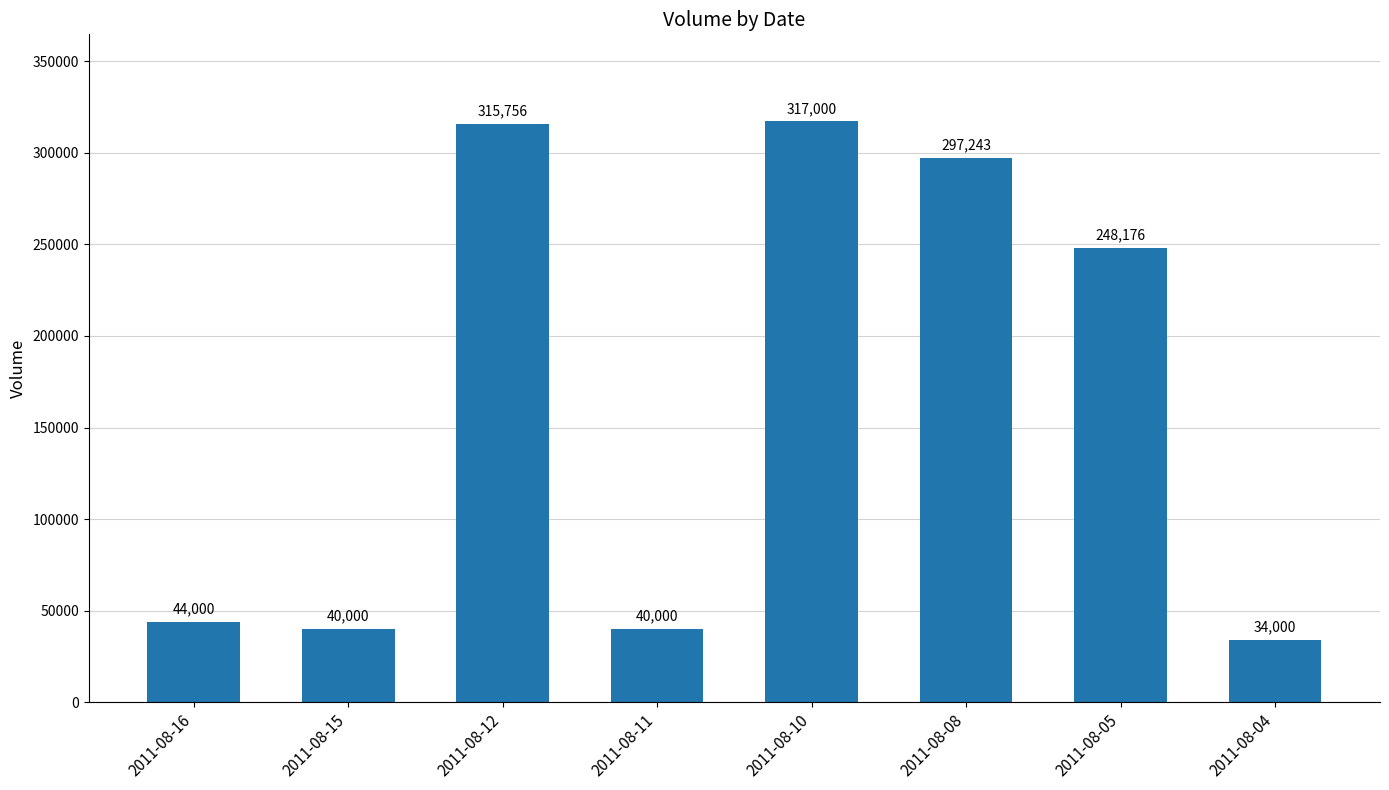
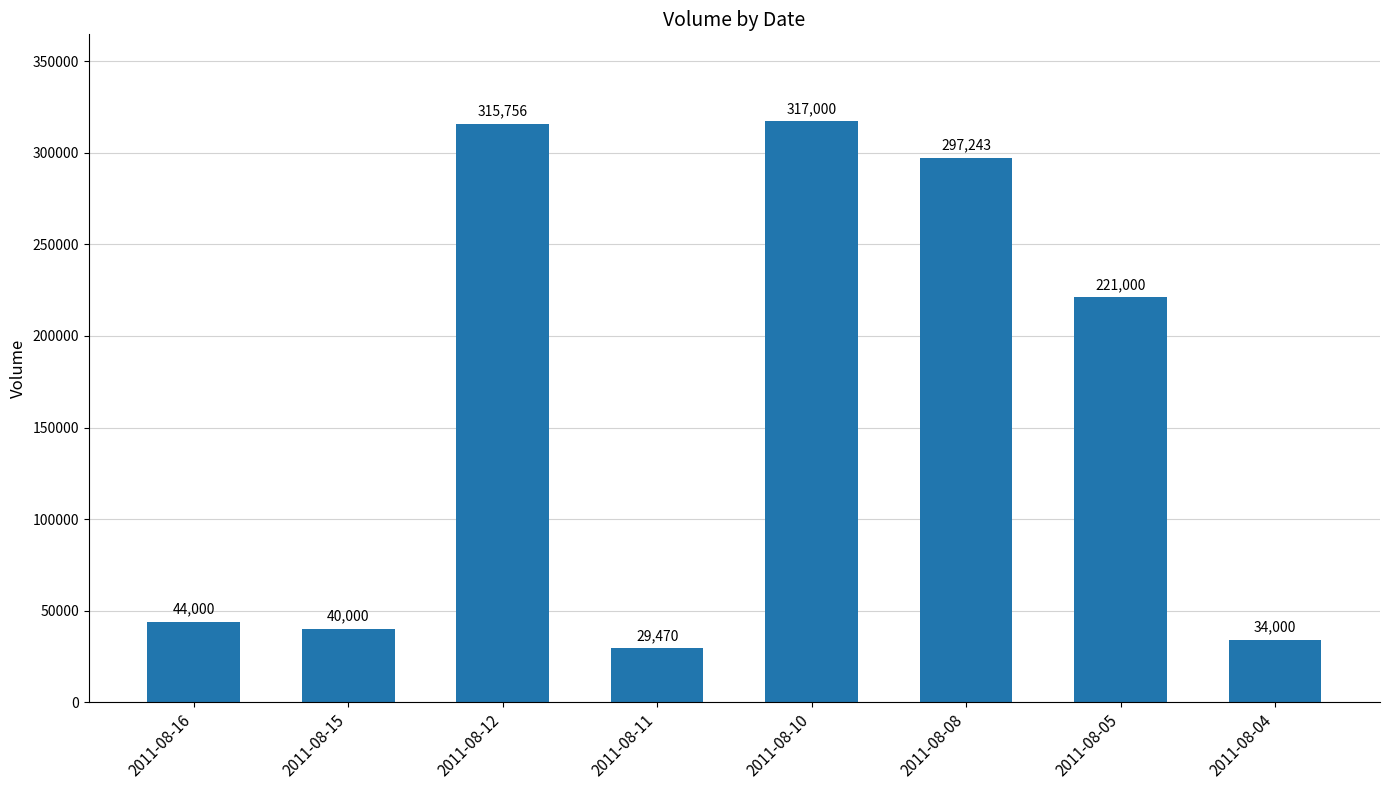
2011-08-11: 40,000 -> 29,470
2011-08-05: 248,176 -> 221,000
